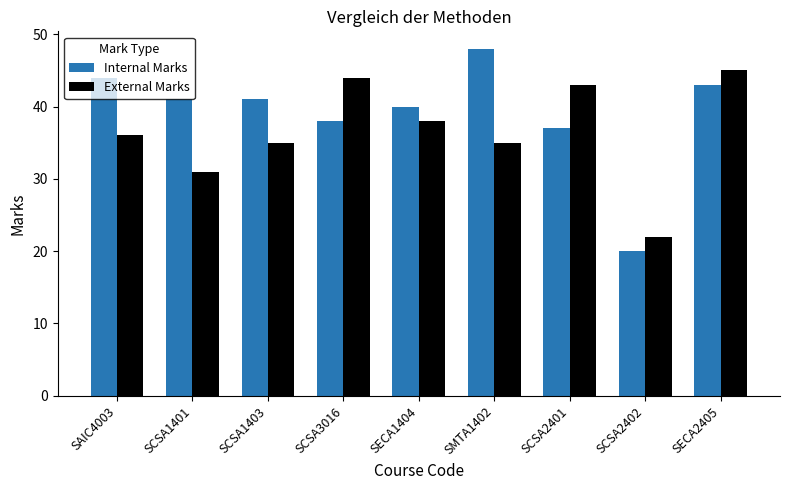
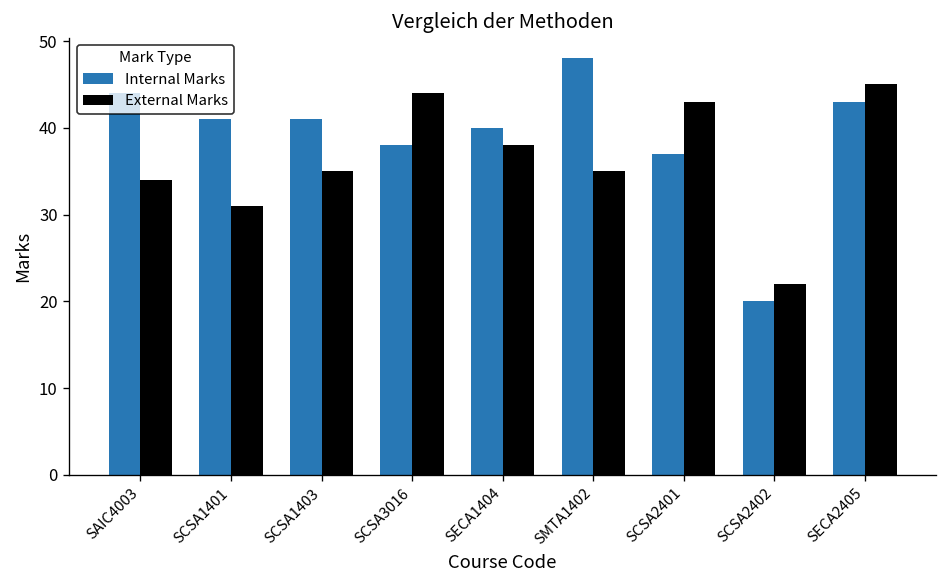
External Marks, SAIC4003: 36 -> 34
